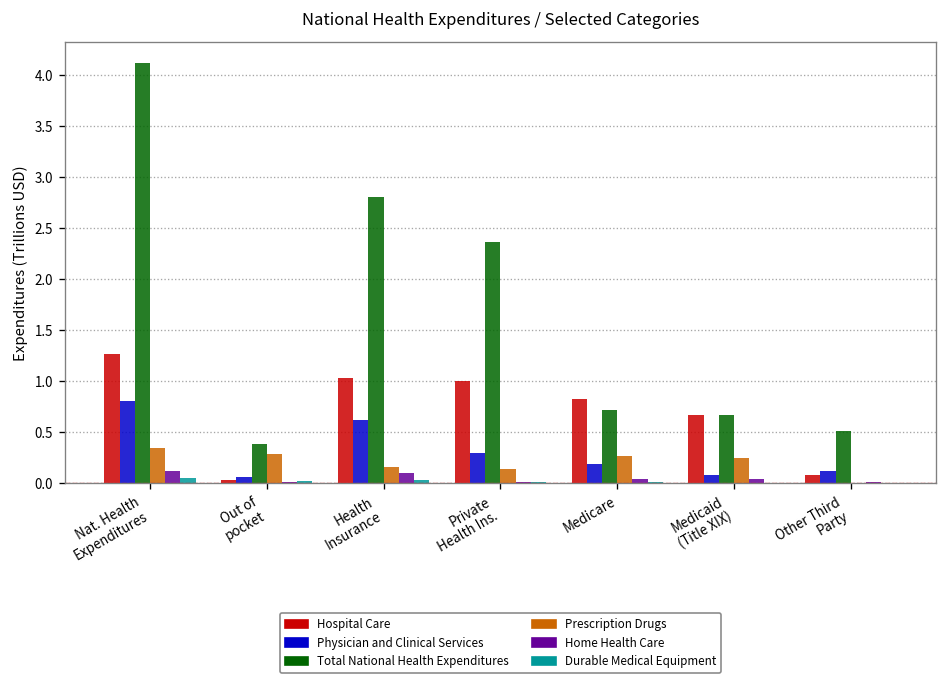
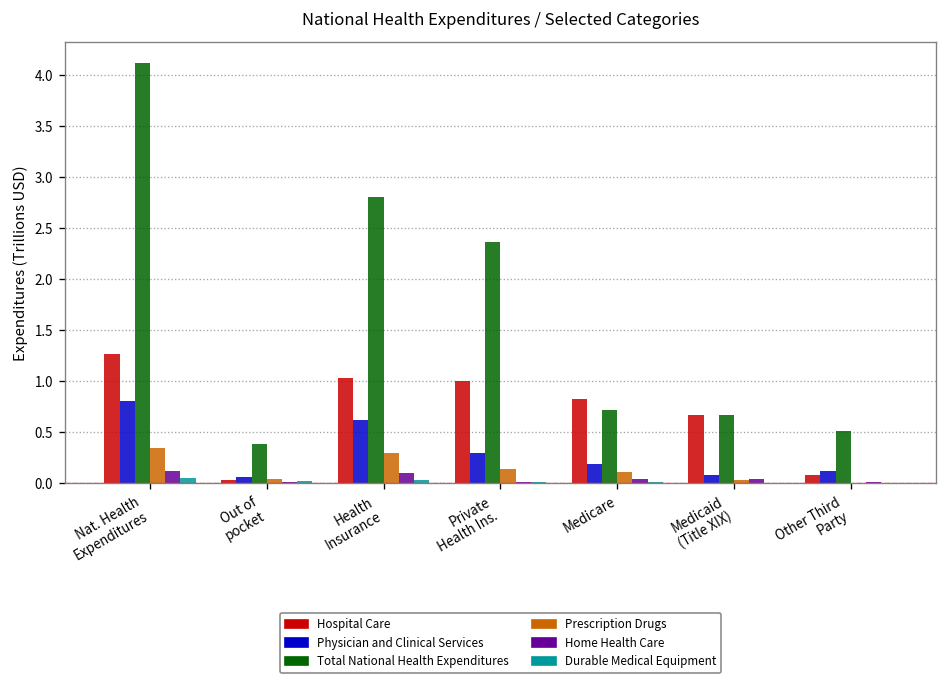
Prescription Drugs, Out of pocket: 0.3 -> 0.0
Prescription Drugs, Health Insurance: 0.2 -> 0.3
Prescription Drugs, Medicare: 0.3 -> 0.1
Prescription Drugs, Medicaid (Title XIX): 0.3 -> 0.0
